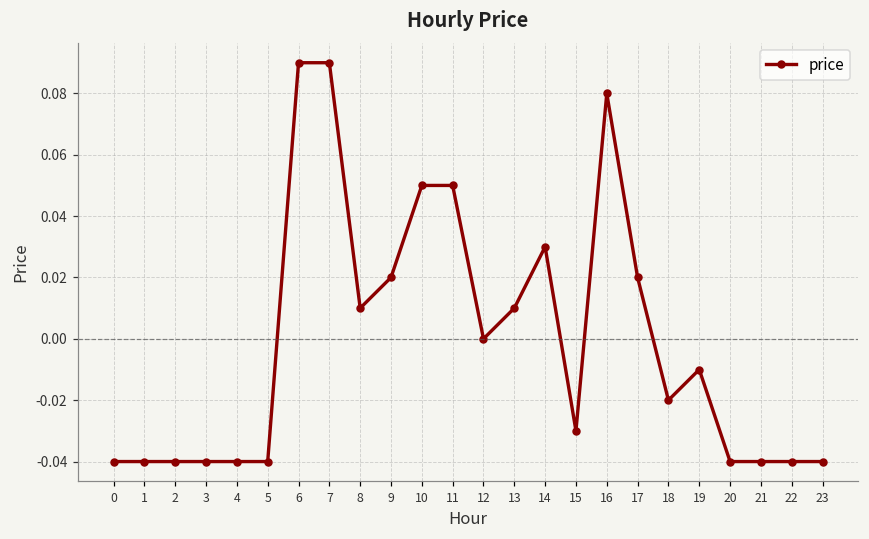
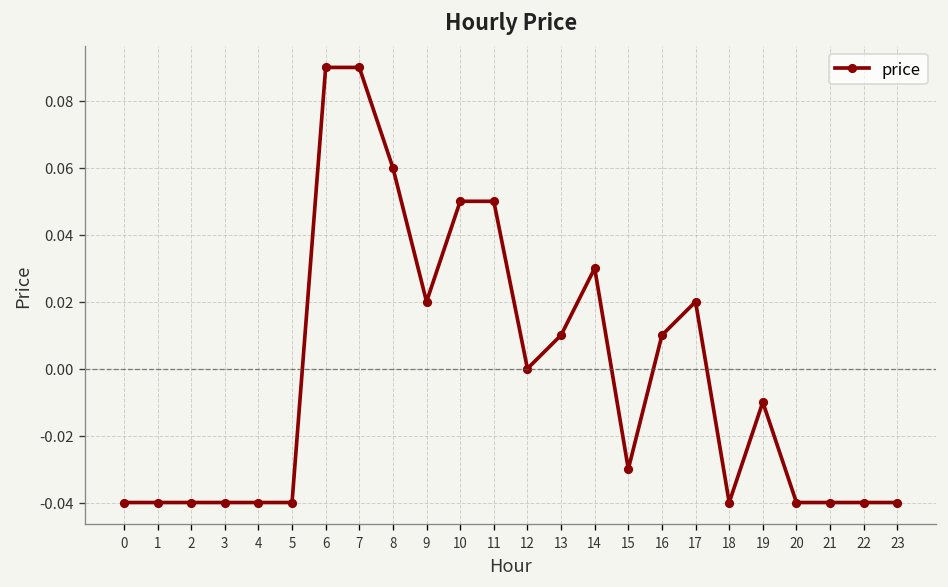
8: 0.01 -> 0.06
16: 0.08 -> 0.01
18: -0.02 -> -0.04
